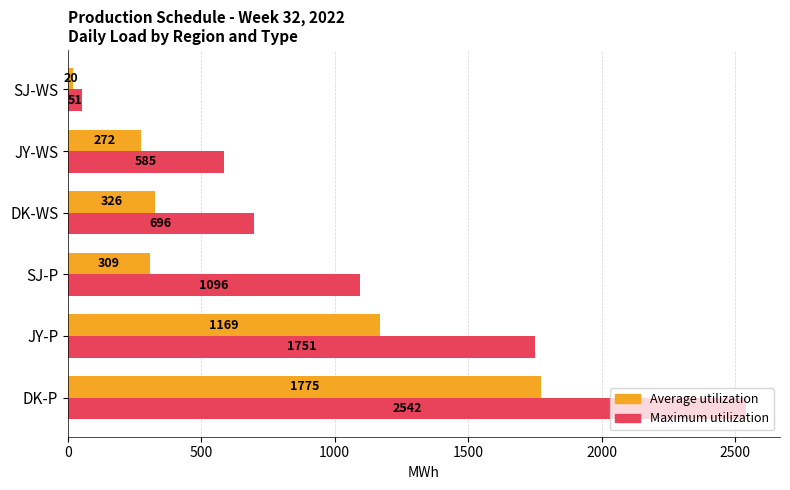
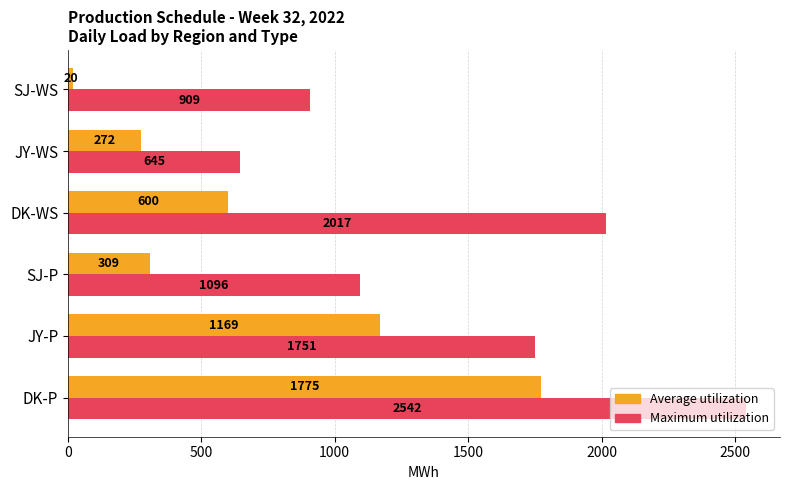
Maximum utilization, SJ-WS: 51 -> 909
Maximum utilization, JY-WS: 585 -> 645
Average utilization, DK-WS: 326 -> 600
Maximum utilization, DK-WS: 696 -> 2017
